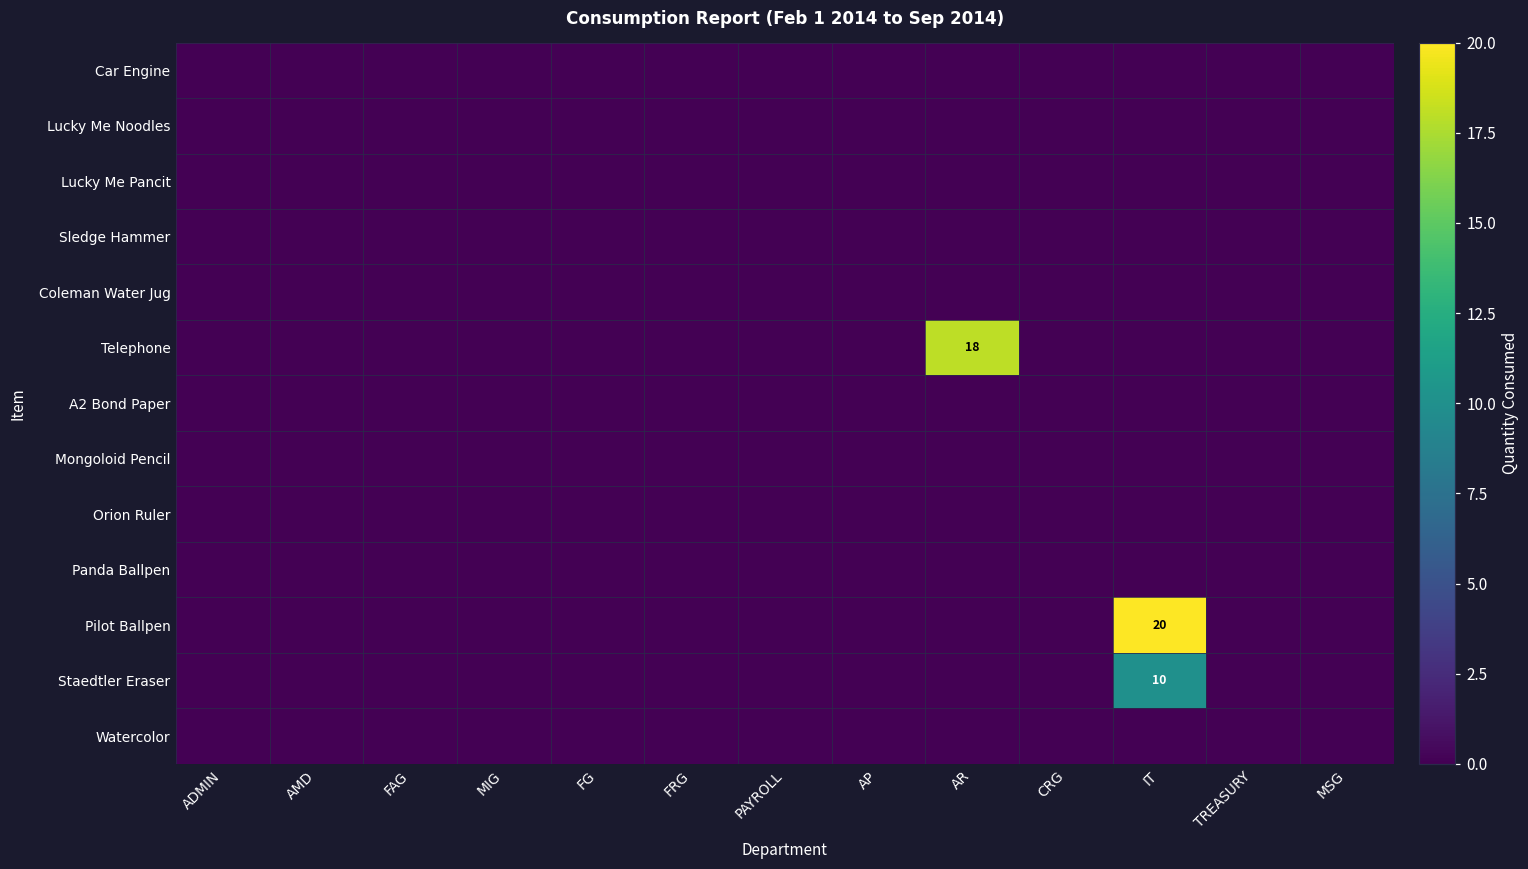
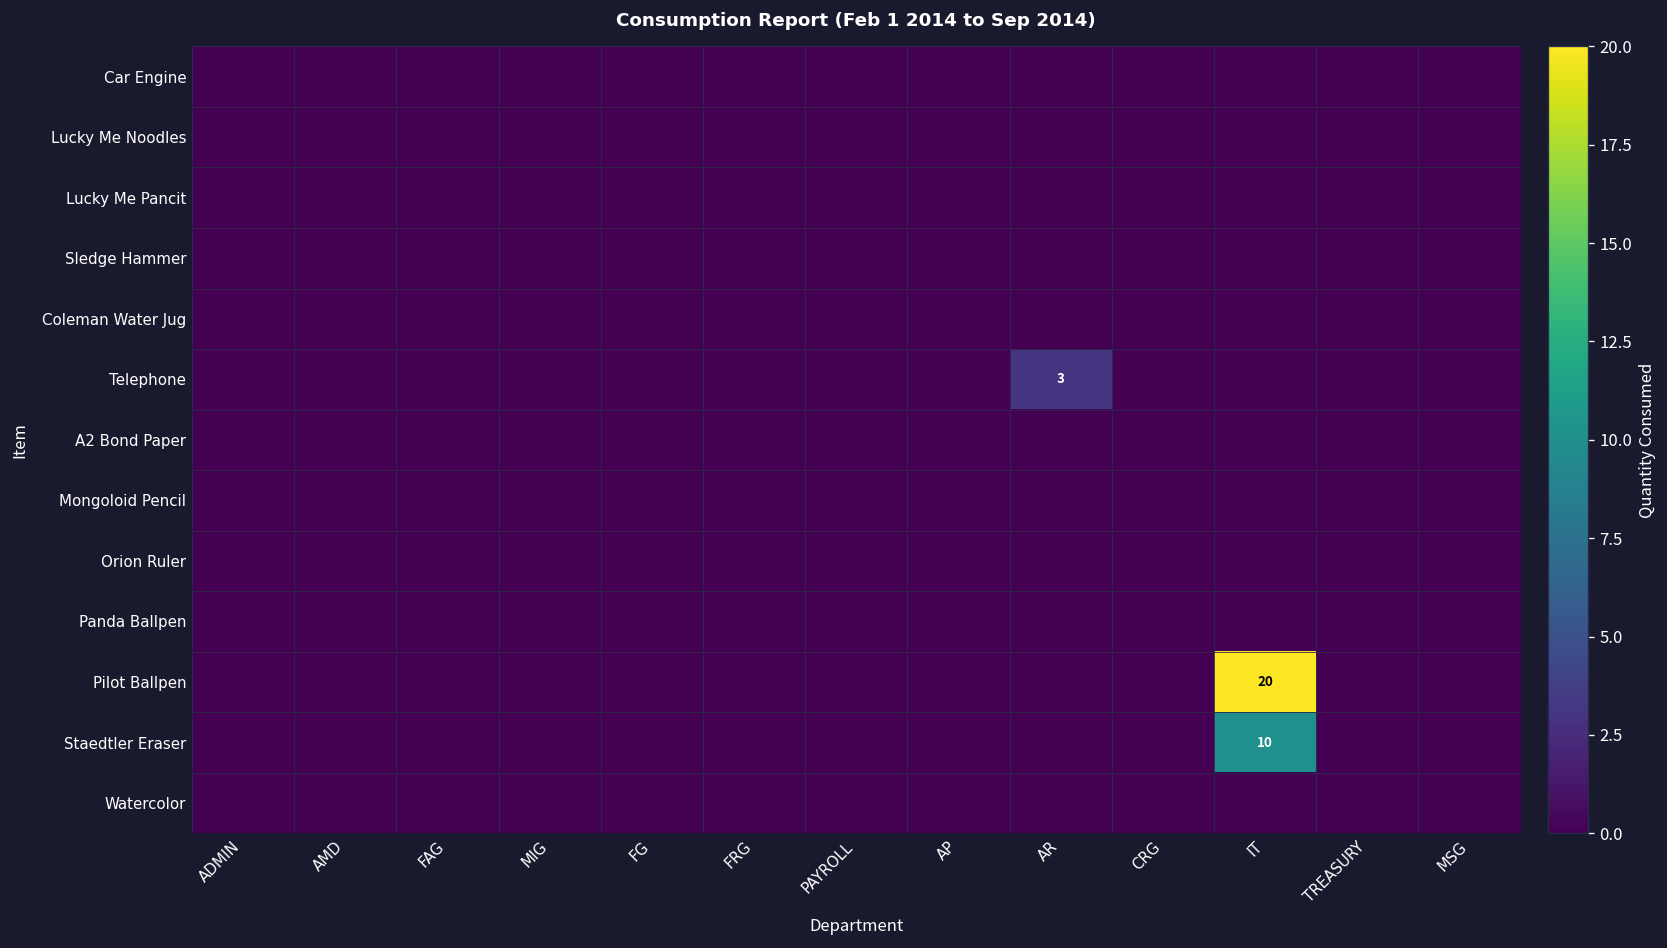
Telephone, AR: 18 -> 3
